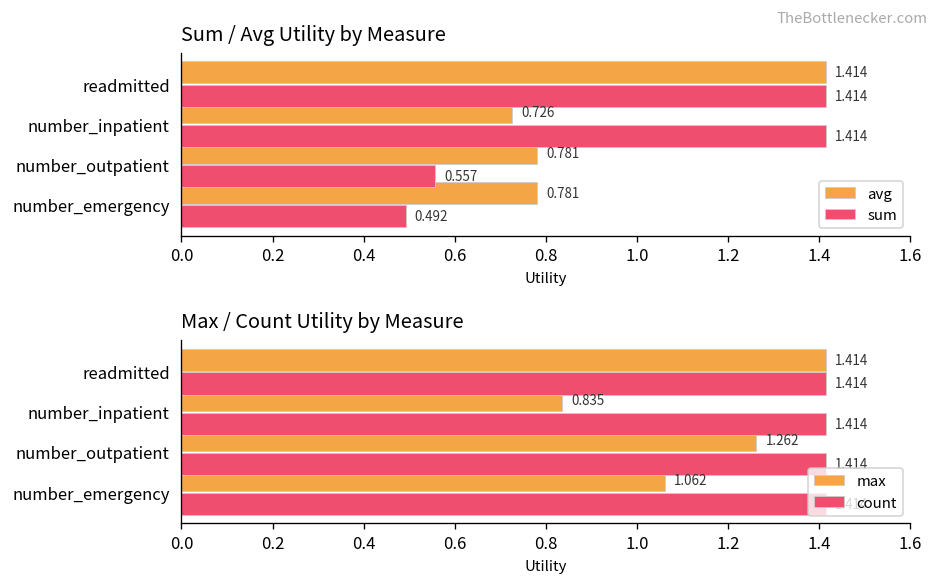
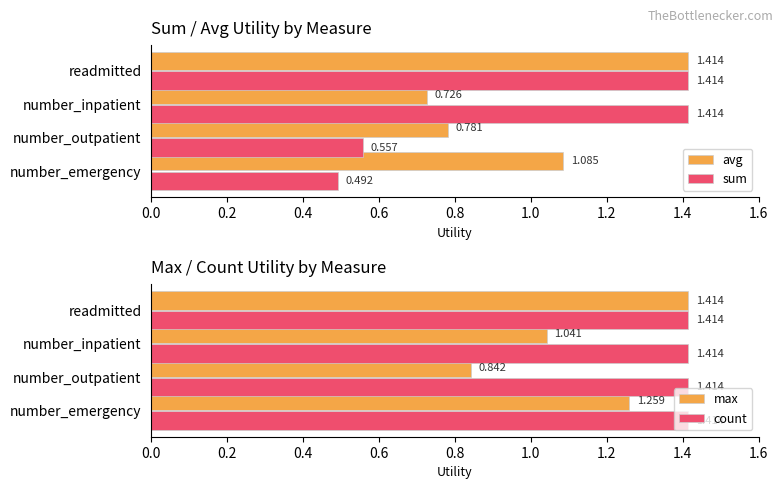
Sum / Avg Utility by Measure, avg, number_emergency: 0.781 -> 1.085
Max / Count Utility by Measure, max, number_inpatient: 0.835 -> 1.041
Max / Count Utility by Measure, max, number_outpatient: 1.262 -> 0.842
Max / Count Utility by Measure, max, number_emergency: 1.062 -> 1.259
